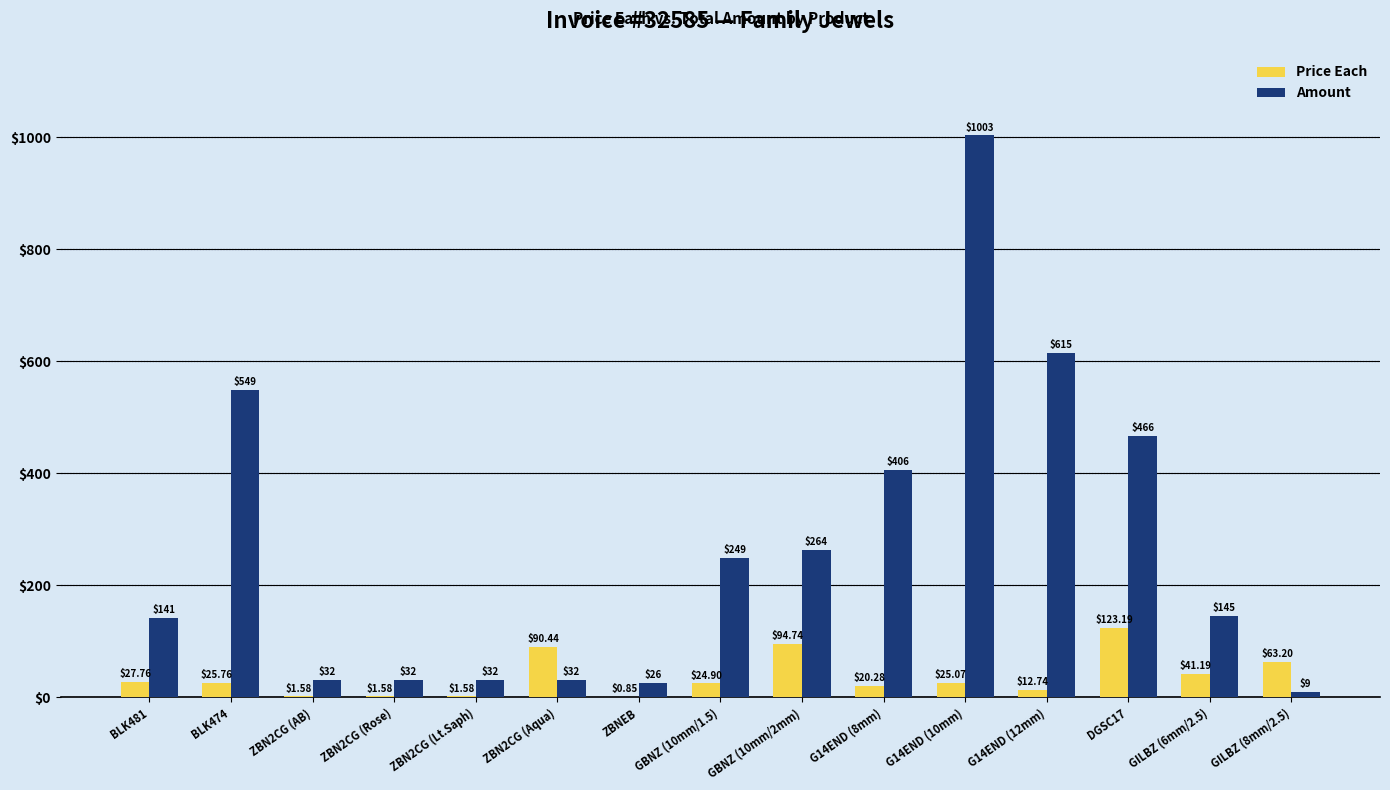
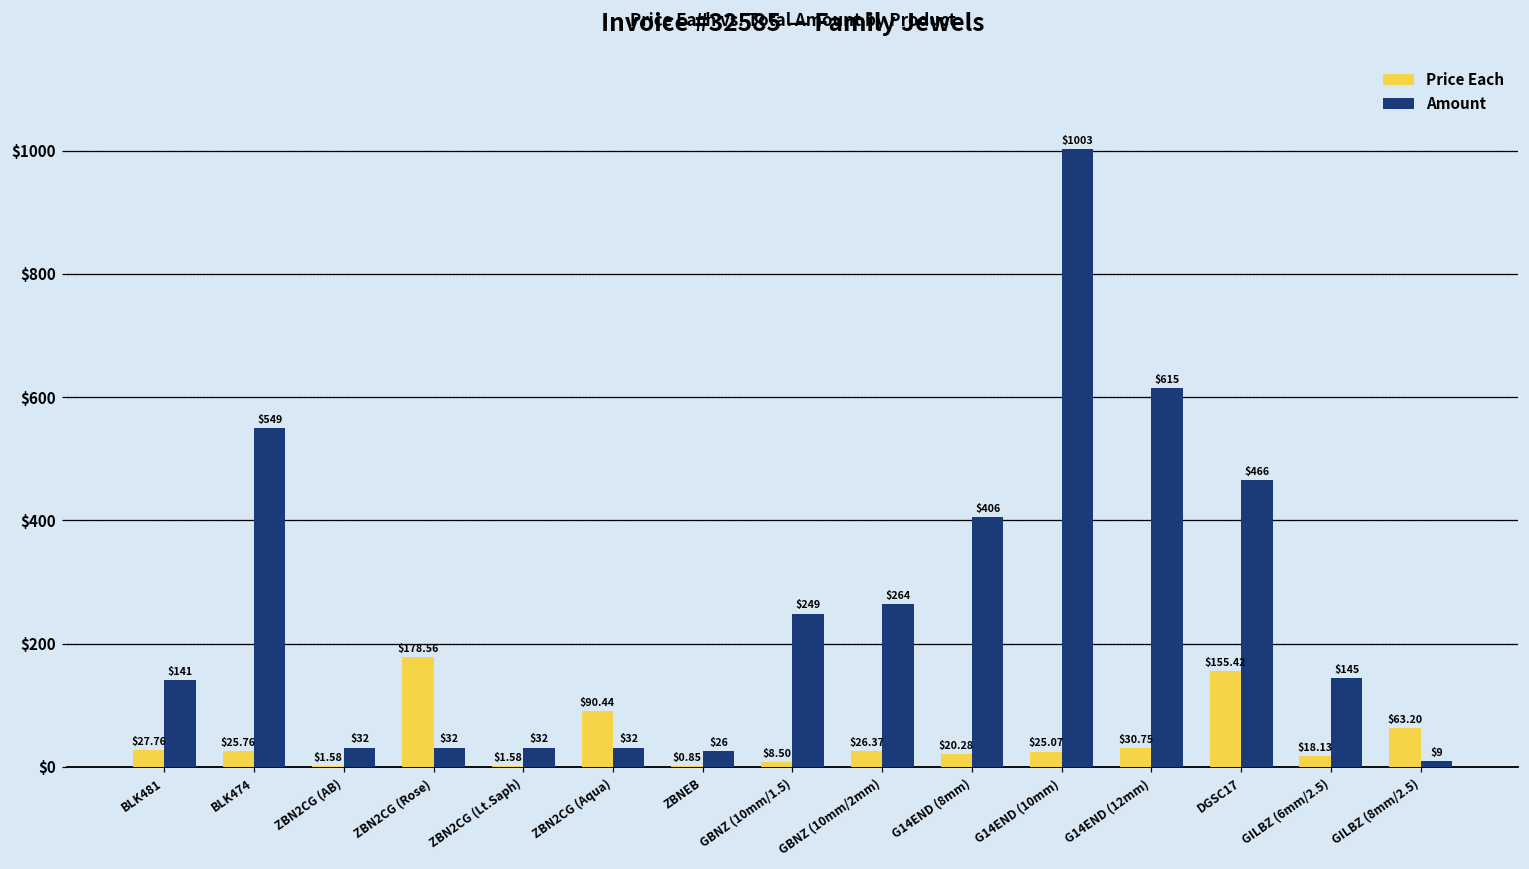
Price Each, ZBN2CG (Rose): $1.58 -> $178.56
Price Each, GBNZ (10mm/1.5): $24.90 -> $8.50
Price Each, GBNZ (10mm/2mm): $94.74 -> $26.37
Price Each, G14END (12mm): $12.74 -> $30.75
Price Each, DGSC17: $123.19 -> $155.42
Price Each, GILBZ (6mm/2.5): $41.19 -> $18.13
